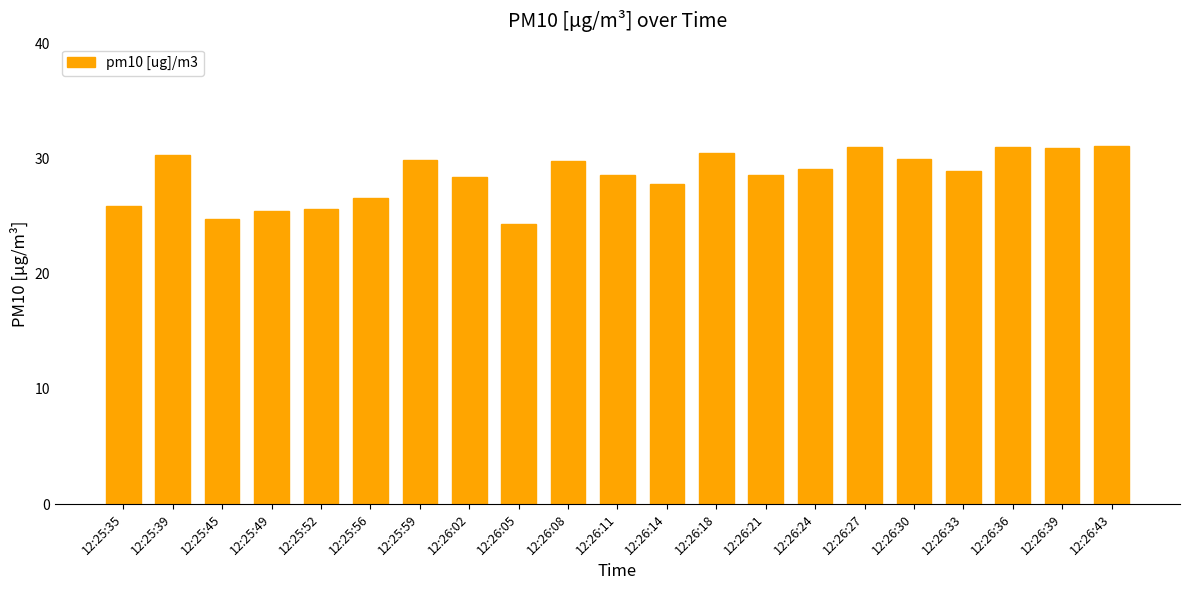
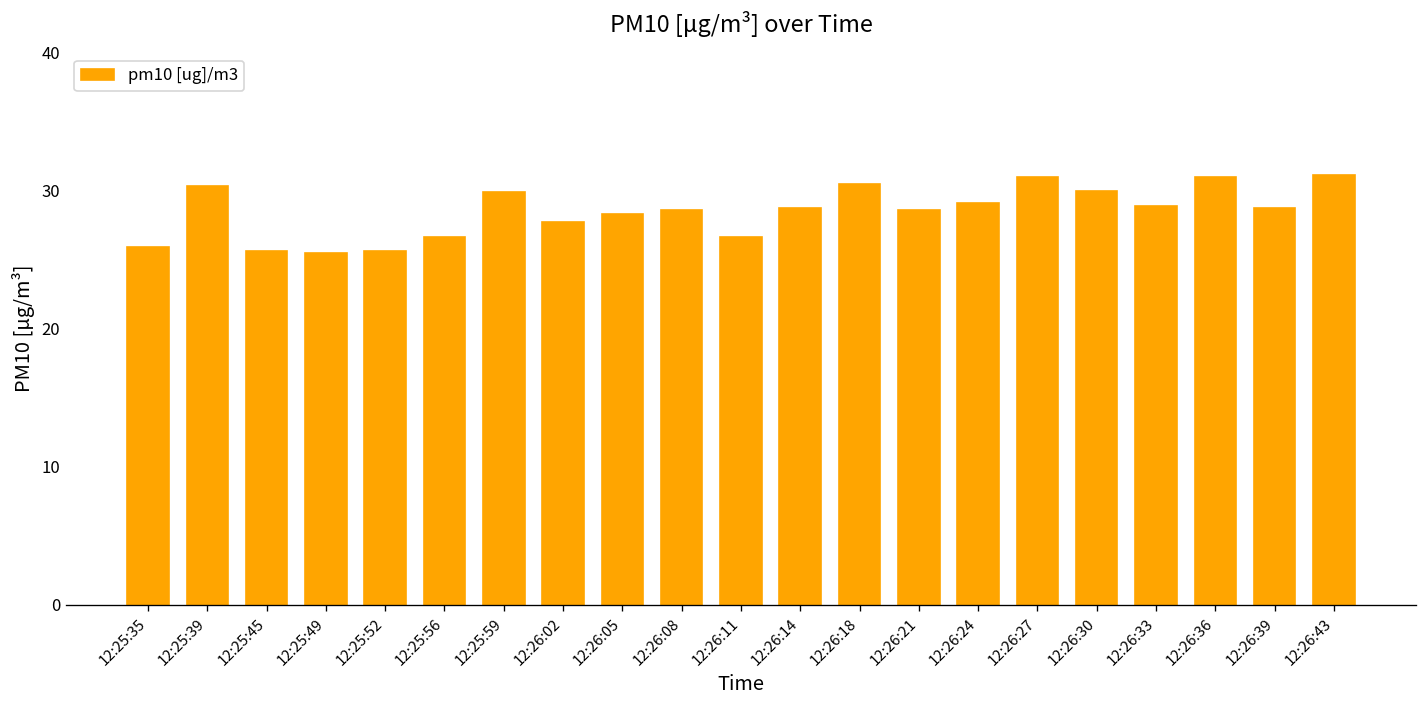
12:25:45: 24.8 -> 25.6
12:26:02: 28.4 -> 27.7
12:26:05: 24.3 -> 28.3
12:26:08: 29.8 -> 28.6
12:26:11: 28.6 -> 26.6
12:26:14: 27.8 -> 28.7
12:26:39: 30.9 -> 28.7
